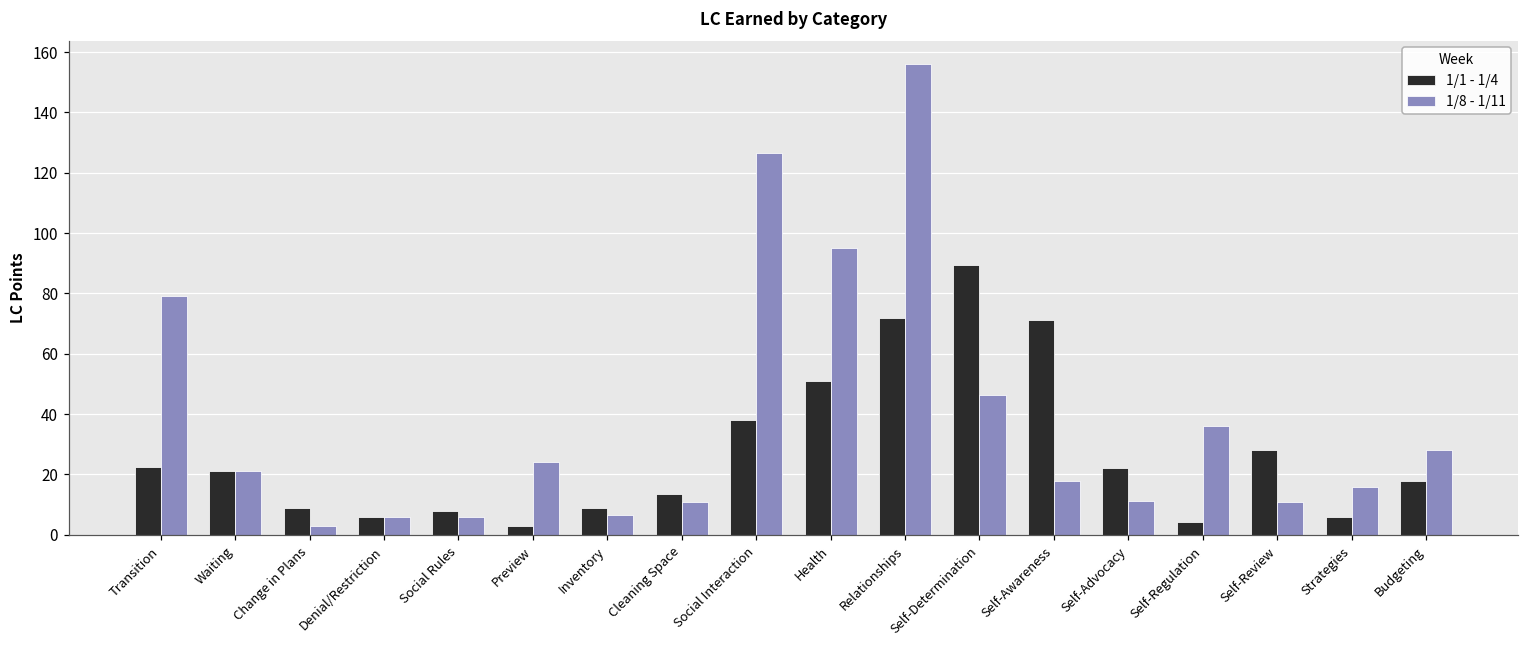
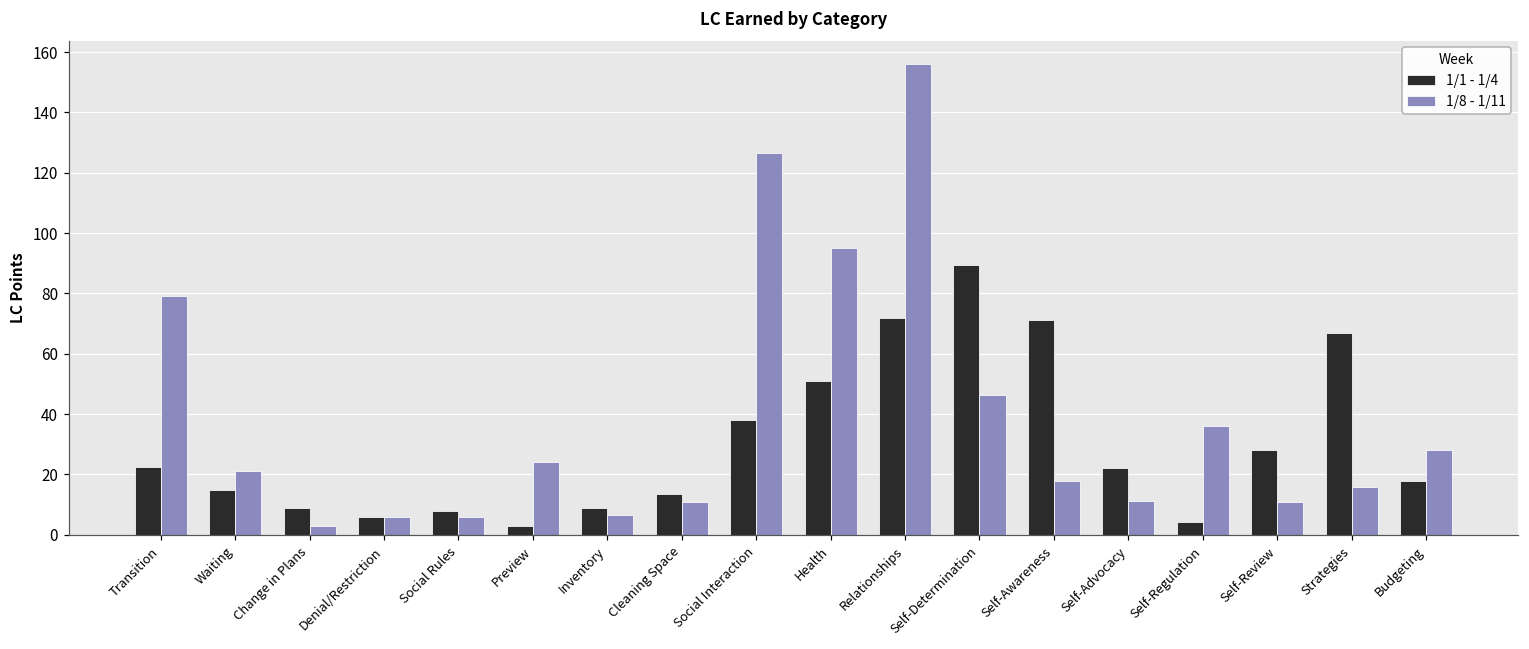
1/1 - 1/4, Waiting: 21 -> 15
1/1 - 1/4, Strategies: 6 -> 67
